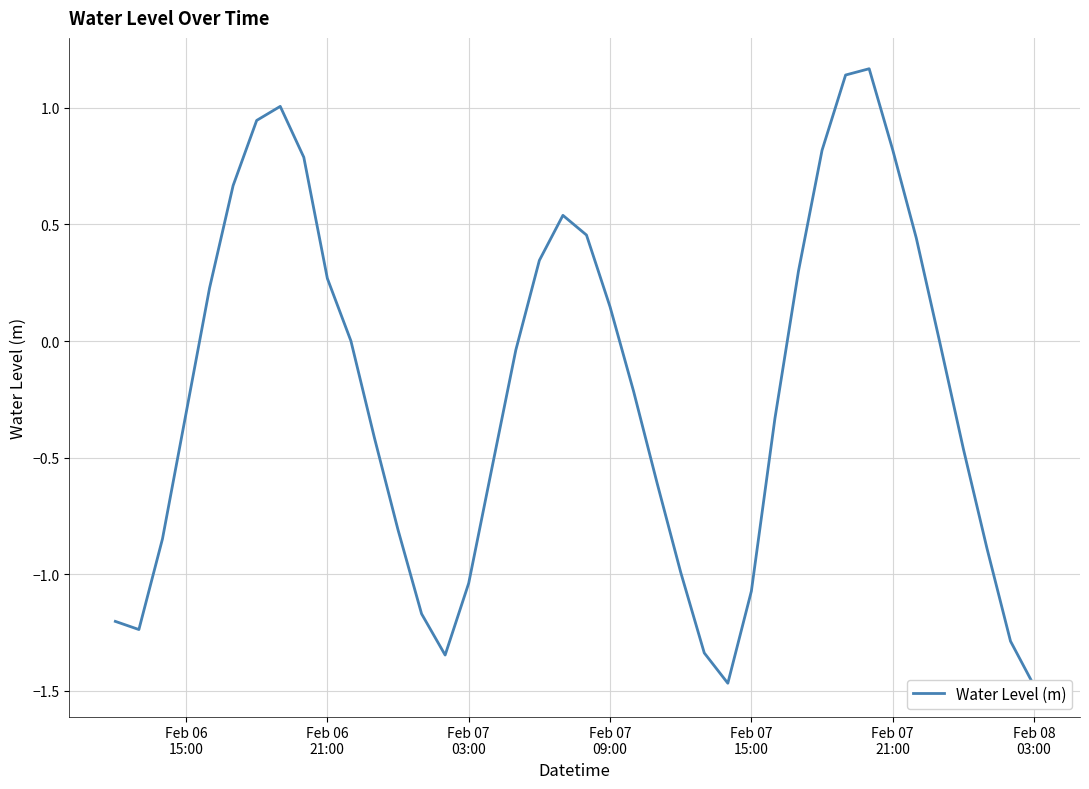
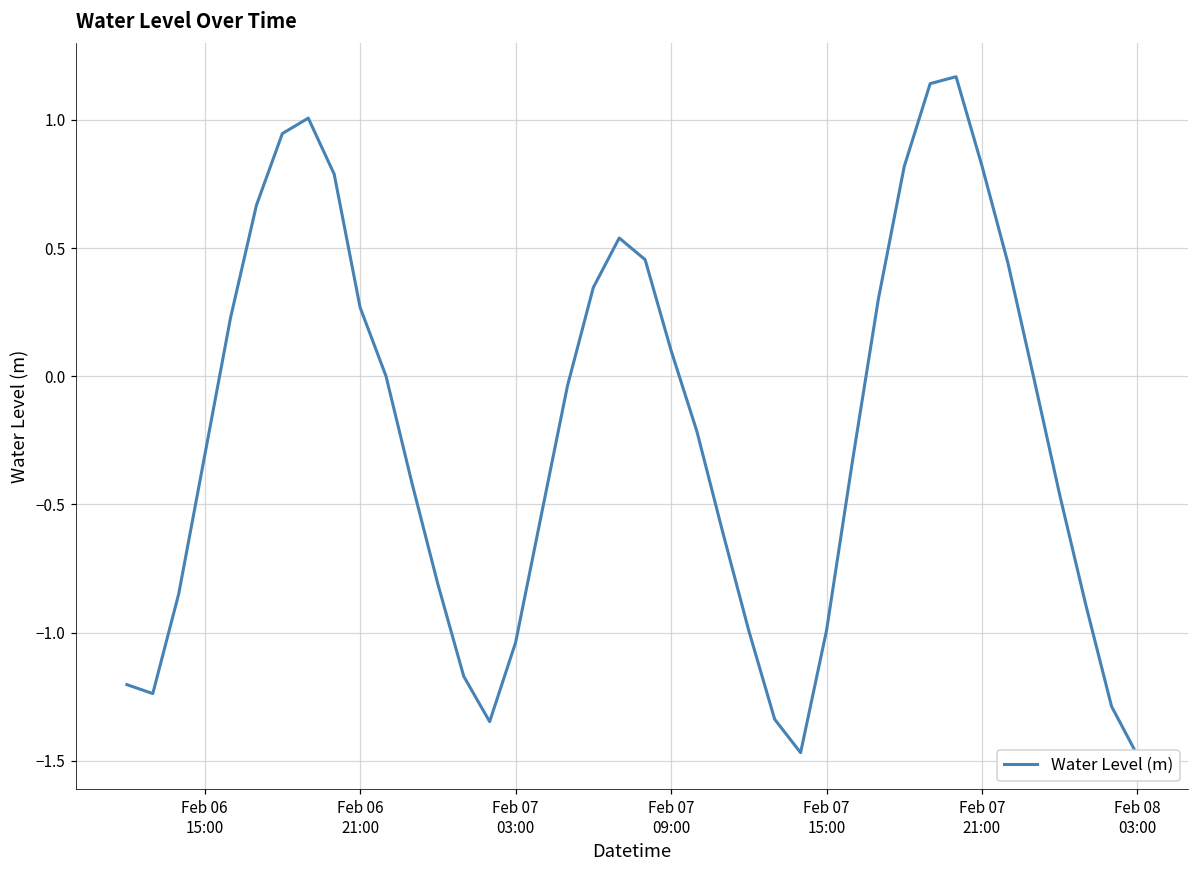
Feb 07 09:00: 0.15 -> 0.10
Feb 07 15:00: -1.07 -> -0.99
